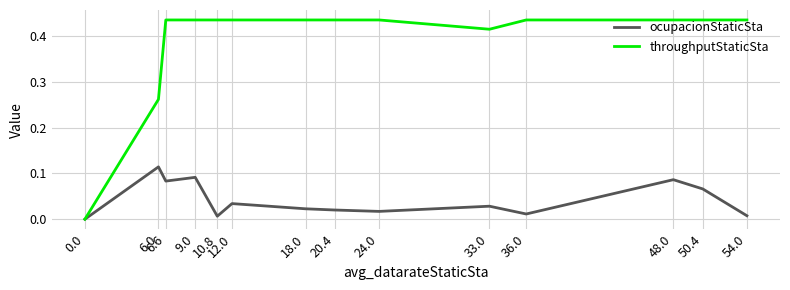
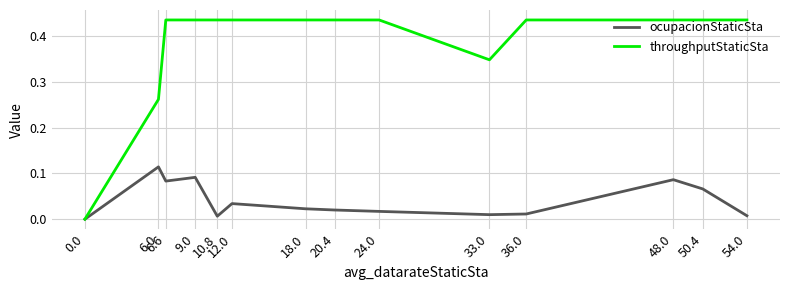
ocupacionStaticSta, 33.0: 0.03 -> 0.01
throughputStaticSta, 33.0: 0.42 -> 0.35
